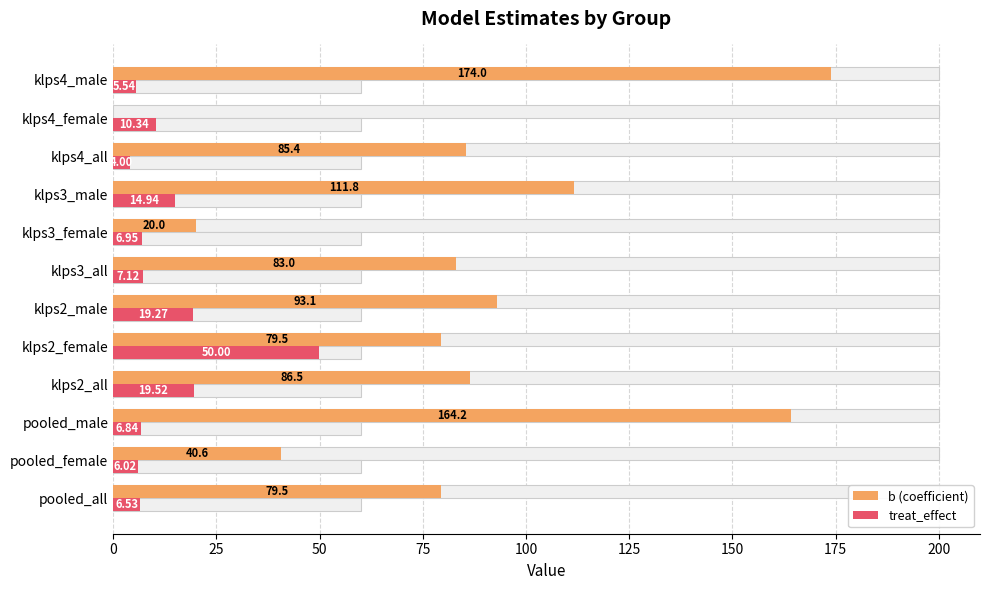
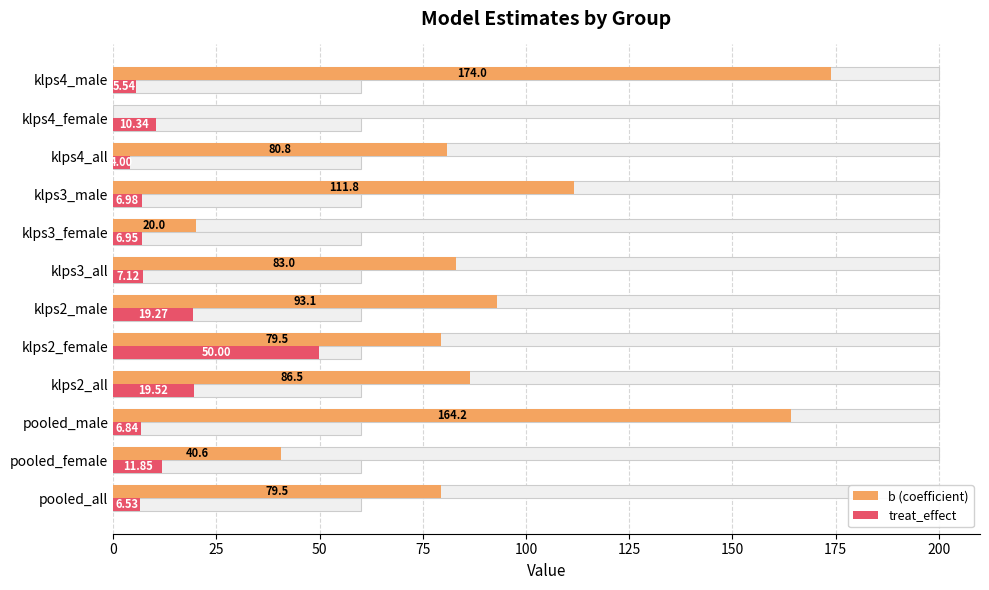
b (coefficient), klps4_all: 85.4 -> 80.8
treat_effect, klps3_male: 14.94 -> 6.98
treat_effect, pooled_female: 6.02 -> 11.85
